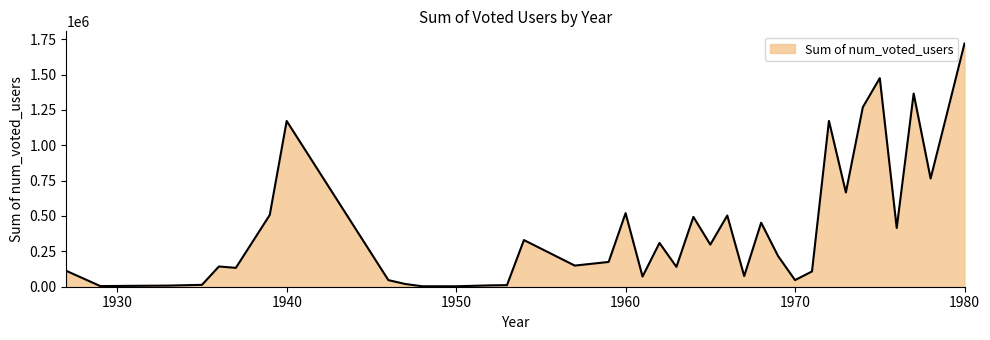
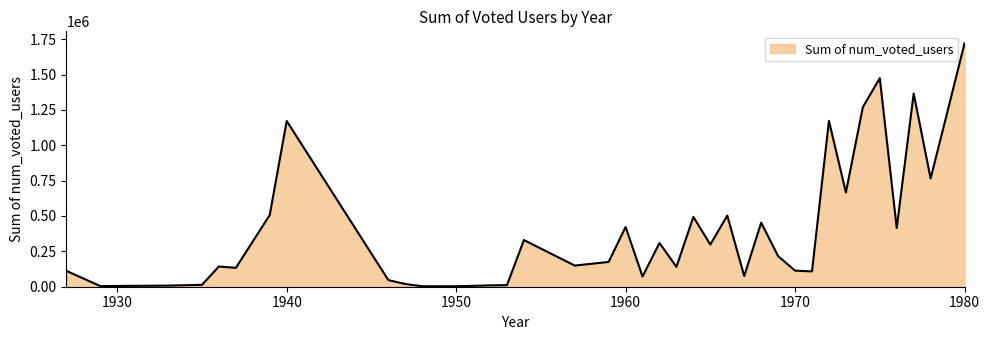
1960: 520000 -> 420000
1970: 50000 -> 110000
